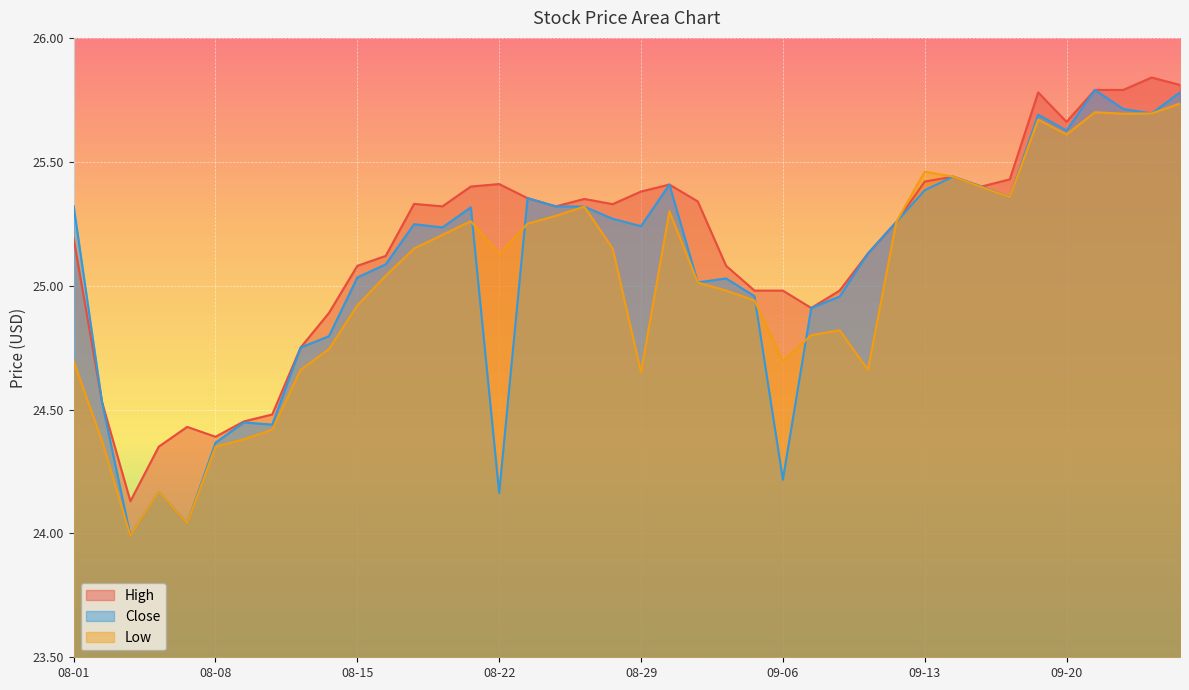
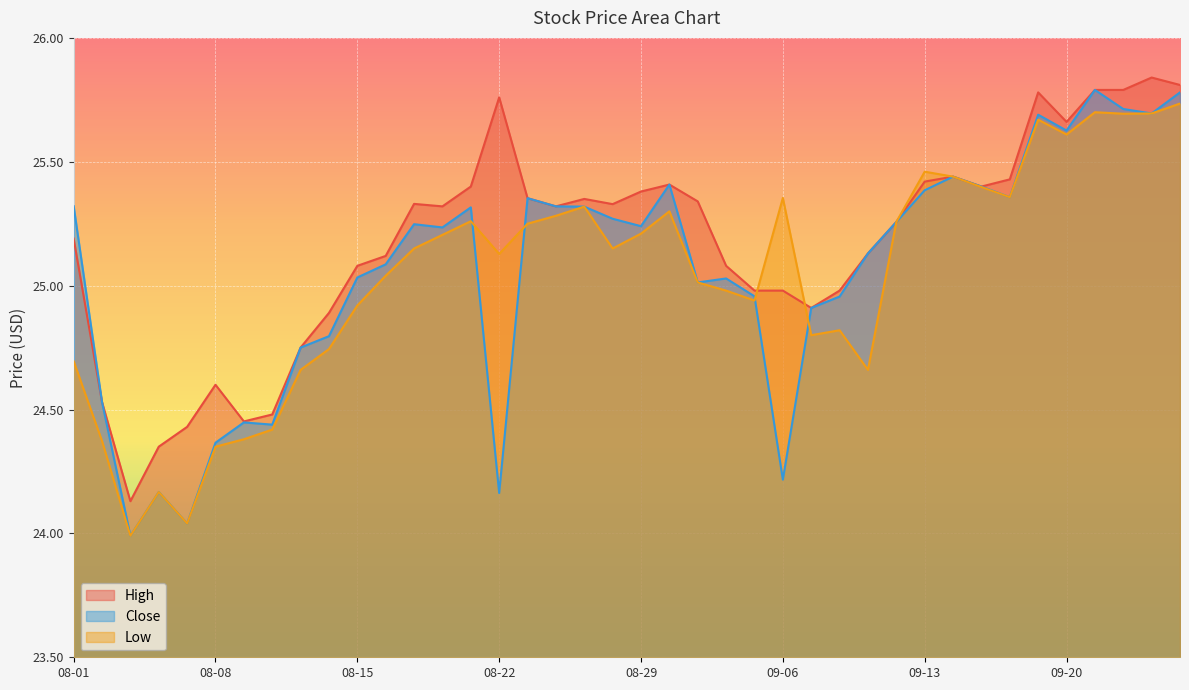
High, 08-08: 24.39 -> 24.60
High, 08-22: 25.41 -> 25.76
Low, 08-29: 24.65 -> 25.21
Low, 09-06: 24.70 -> 25.35
